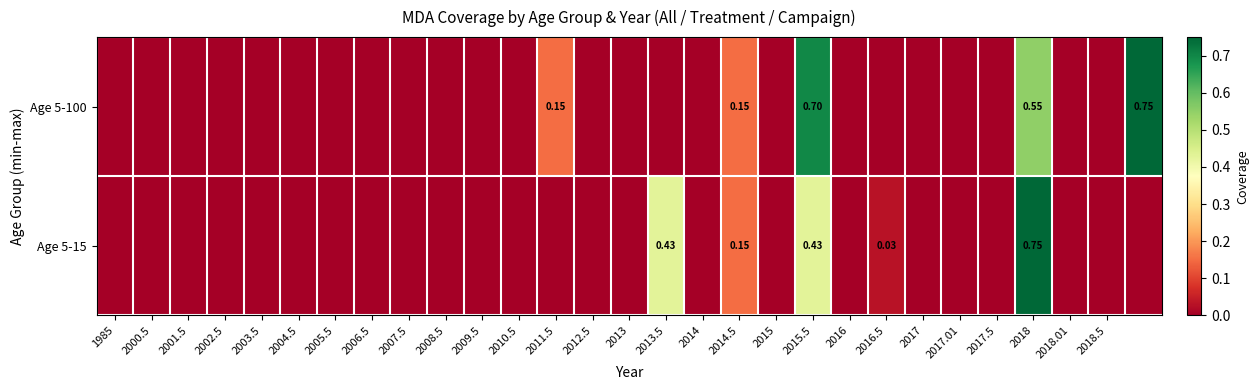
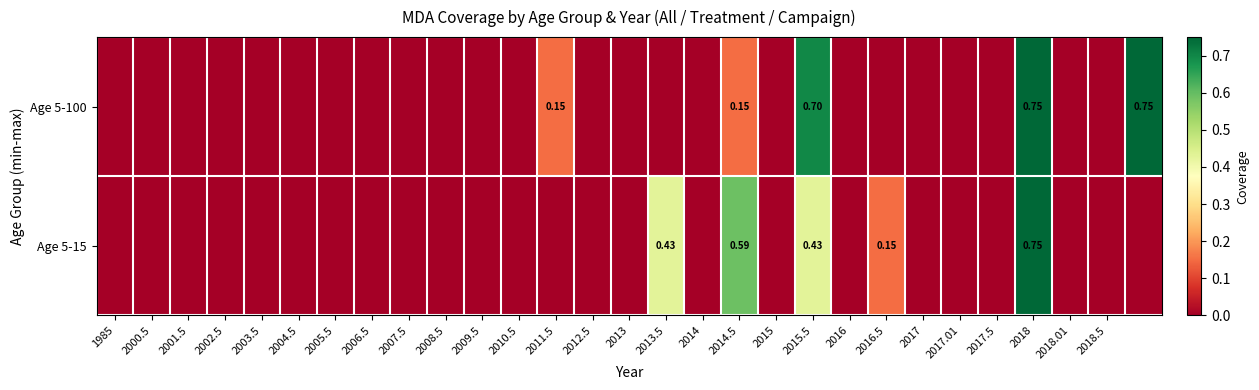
Age 5-100, 2018: 0.55 -> 0.75
Age 5-15, 2014.5: 0.15 -> 0.59
Age 5-15, 2016.5: 0.03 -> 0.15
